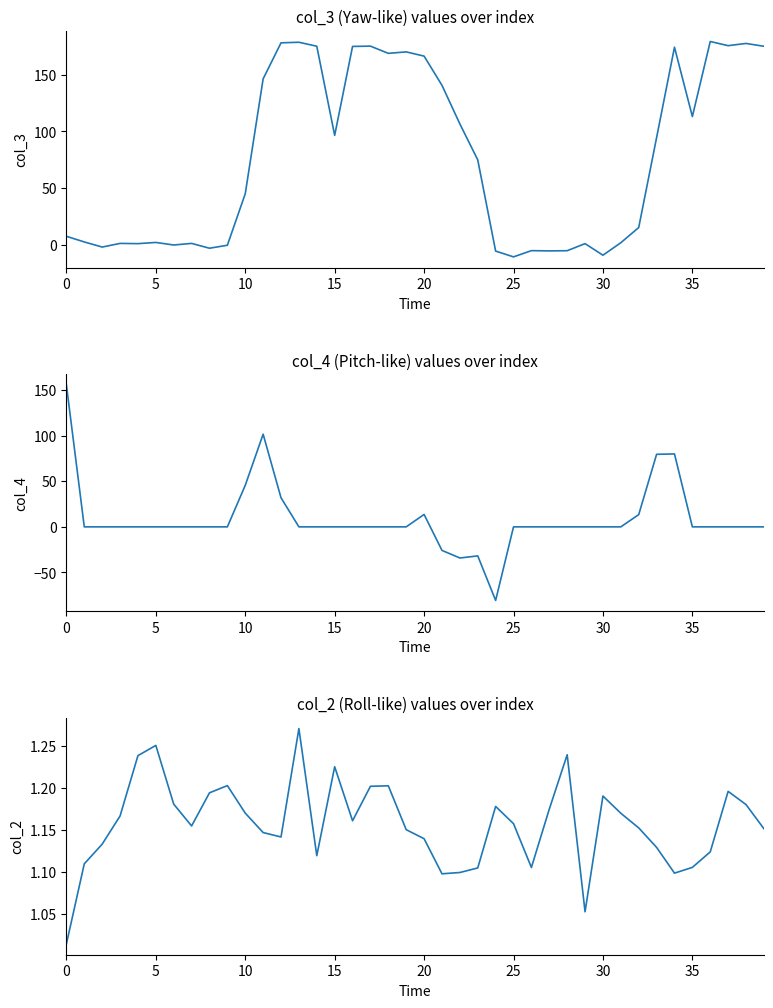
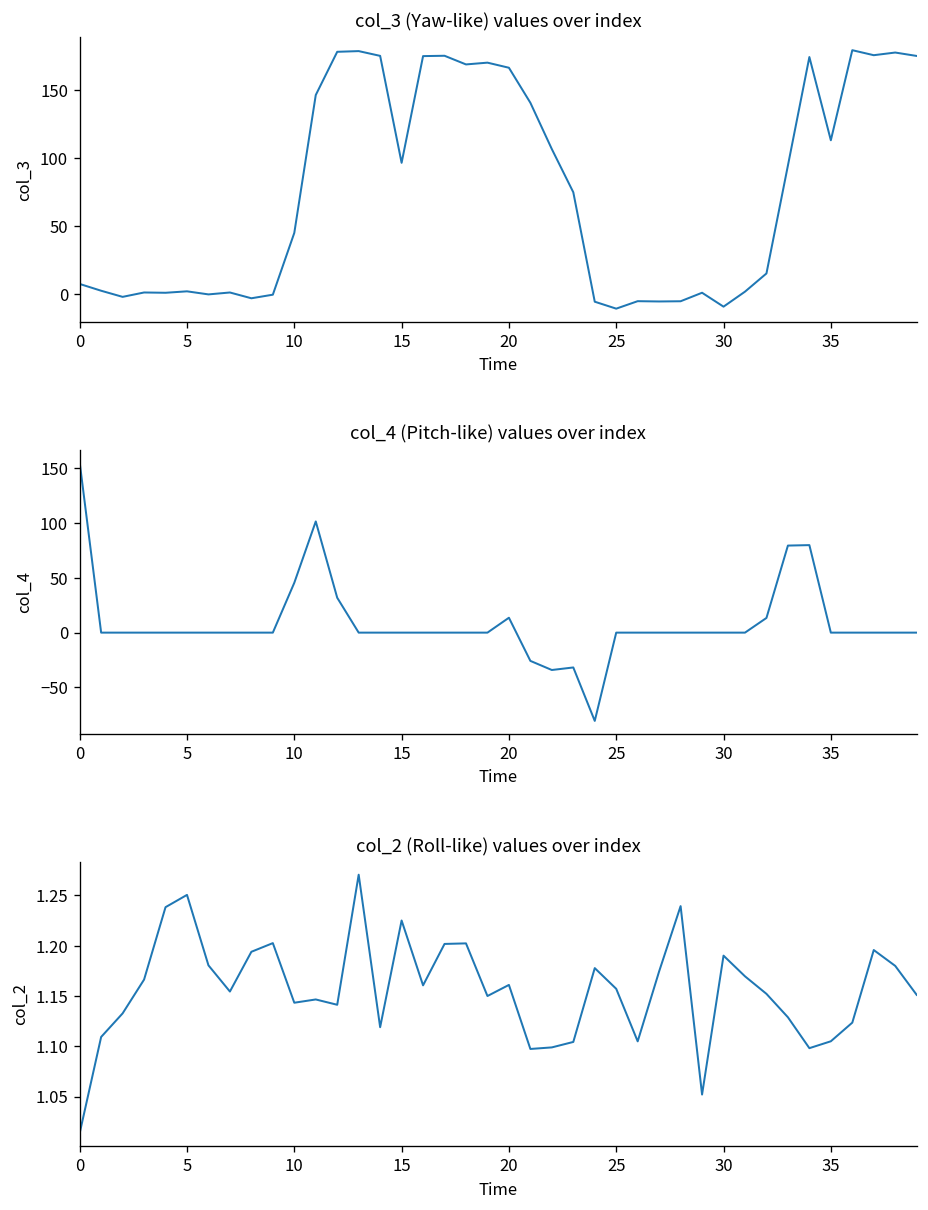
col_2 (Roll-like) values over index, 10: 1.17 -> 1.14
col_2 (Roll-like) values over index, 20: 1.14 -> 1.16
